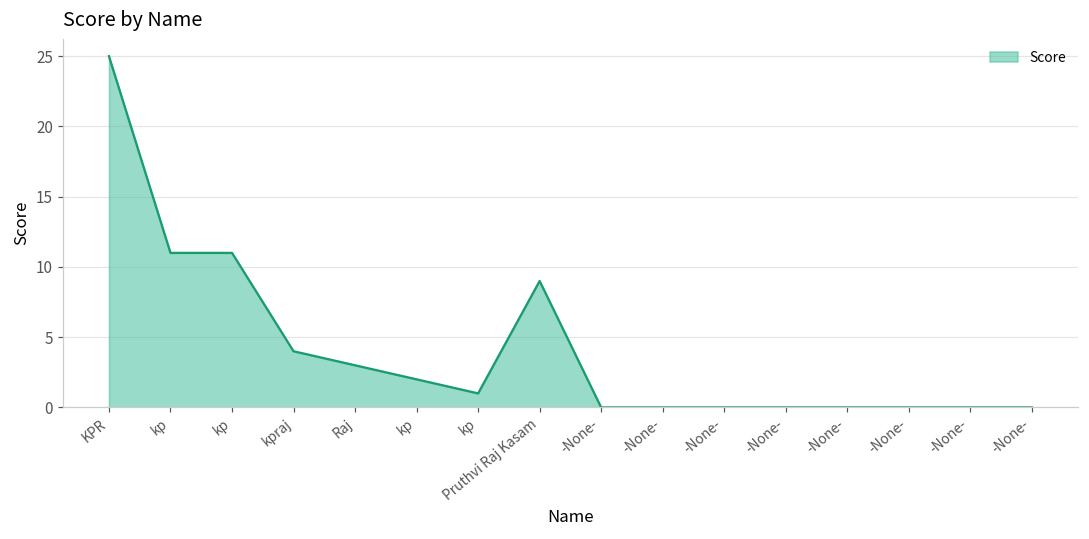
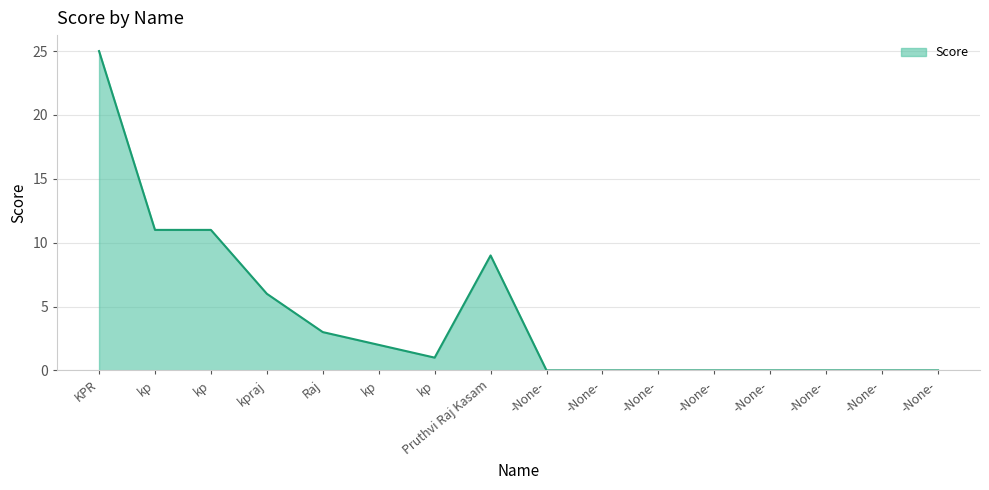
kpraj: 4 -> 6
